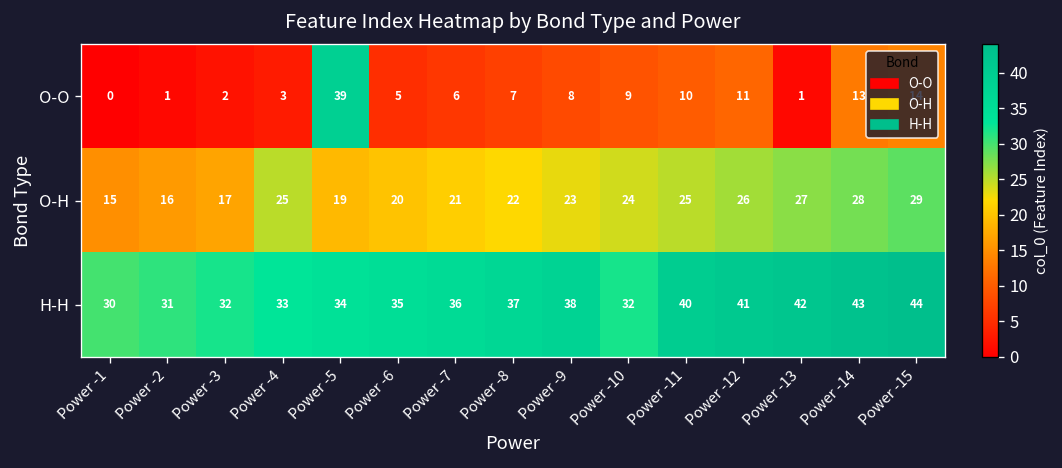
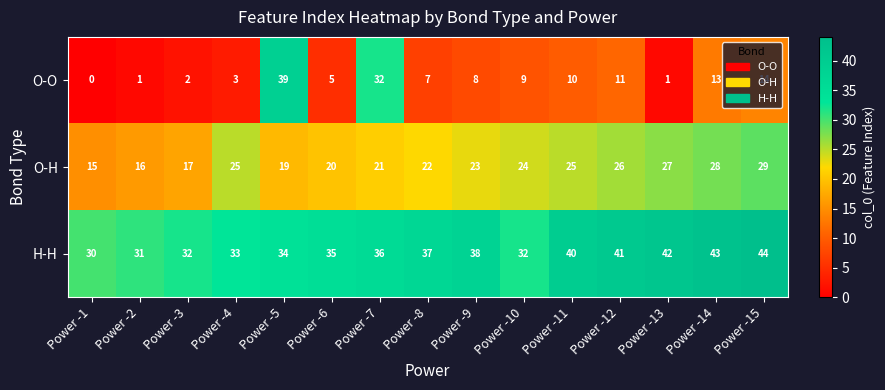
O-O, Power -7: 6 -> 32
